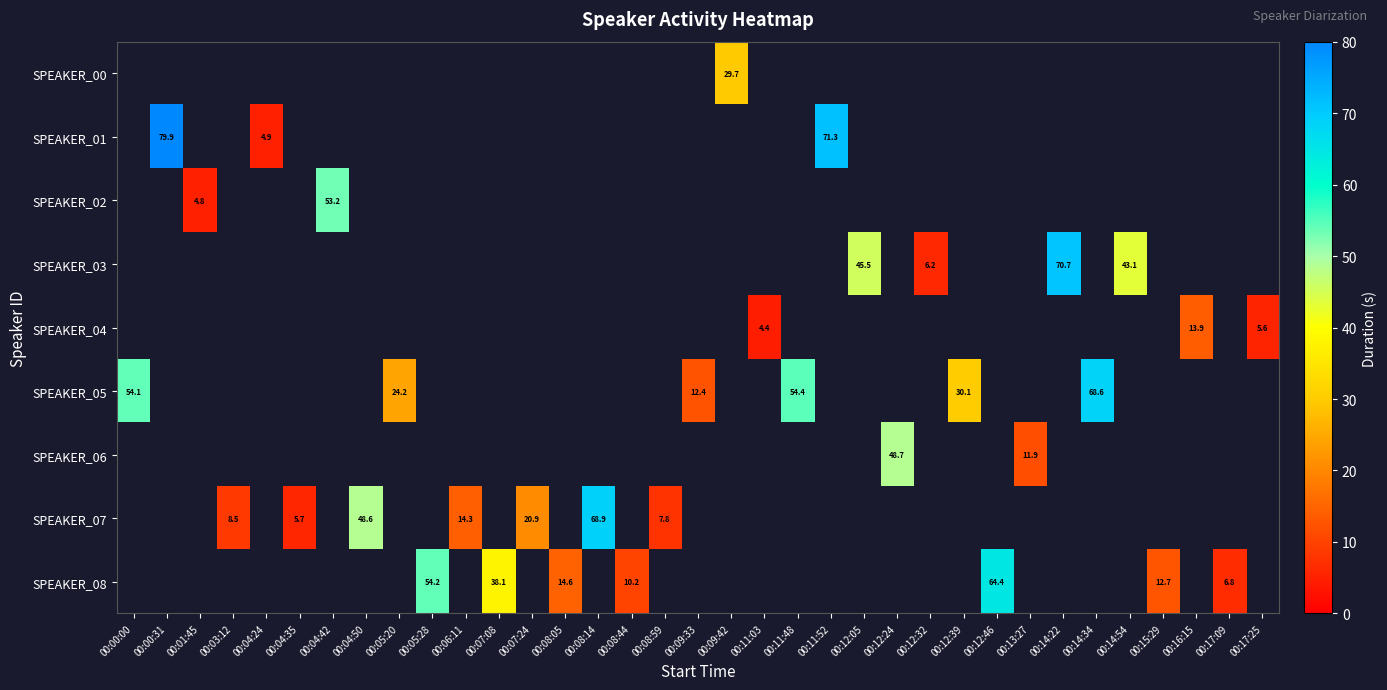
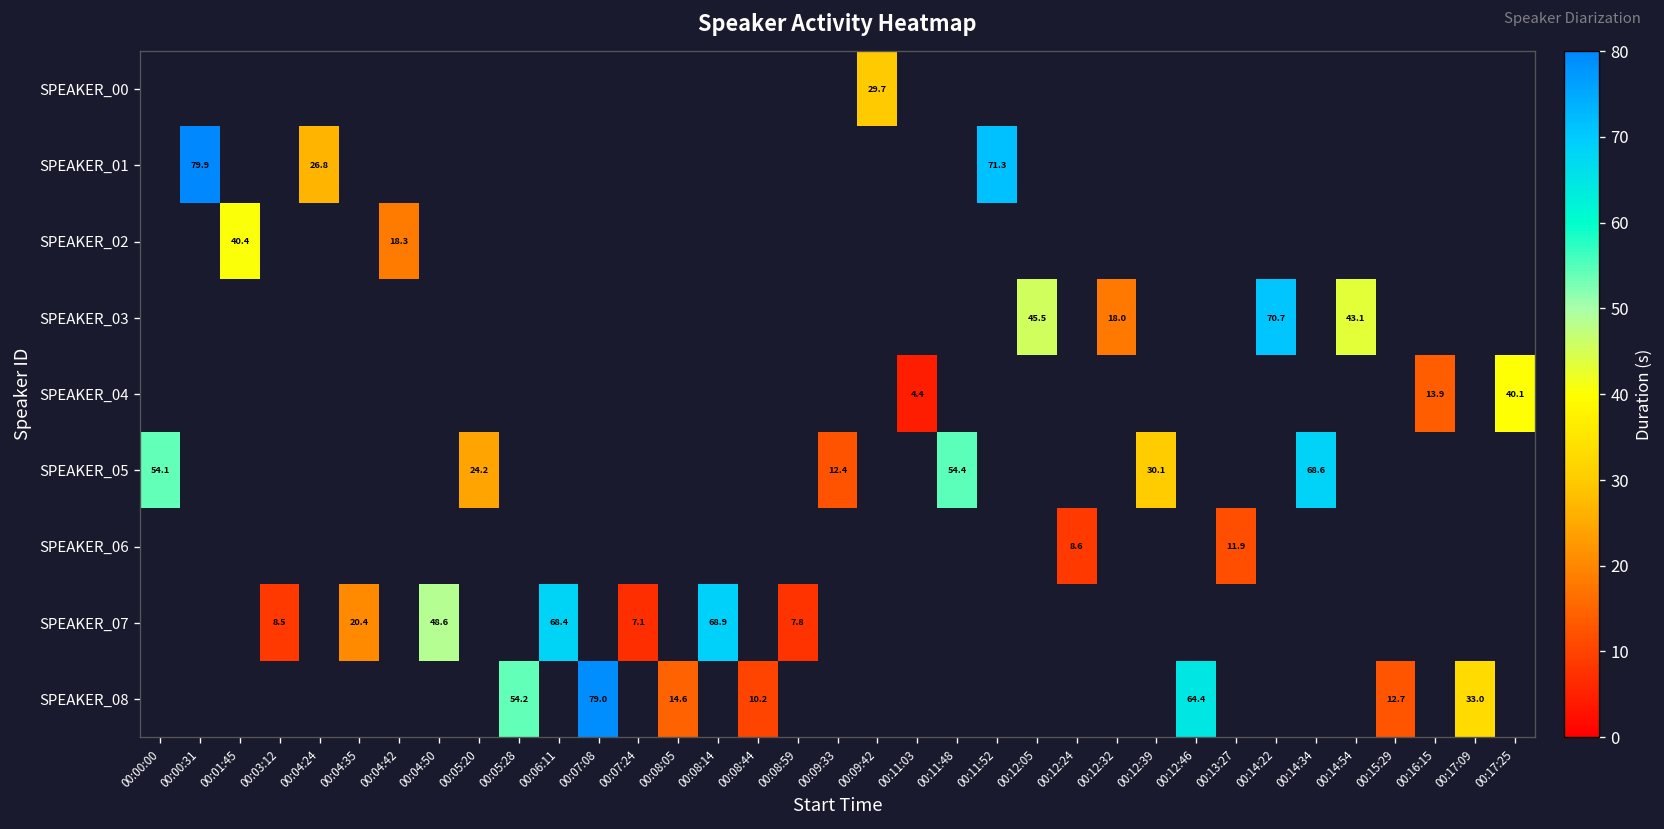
SPEAKER_01, 00:04:24: 4.9 -> 26.8
SPEAKER_02, 00:01:45: 4.8 -> 40.4
SPEAKER_02, 00:04:42: 53.2 -> 18.3
SPEAKER_03, 00:12:32: 6.2 -> 18.0
SPEAKER_04, 00:17:25: 5.6 -> 40.1
SPEAKER_06, 00:12:24: 48.7 -> 8.6
SPEAKER_07, 00:04:35: 5.7 -> 20.4
SPEAKER_07, 00:06:11: 14.3 -> 68.4
SPEAKER_07, 00:07:24: 20.9 -> 7.1
SPEAKER_08, 00:07:08: 38.1 -> 79.0
SPEAKER_08, 00:17:09: 6.8 -> 33.0
